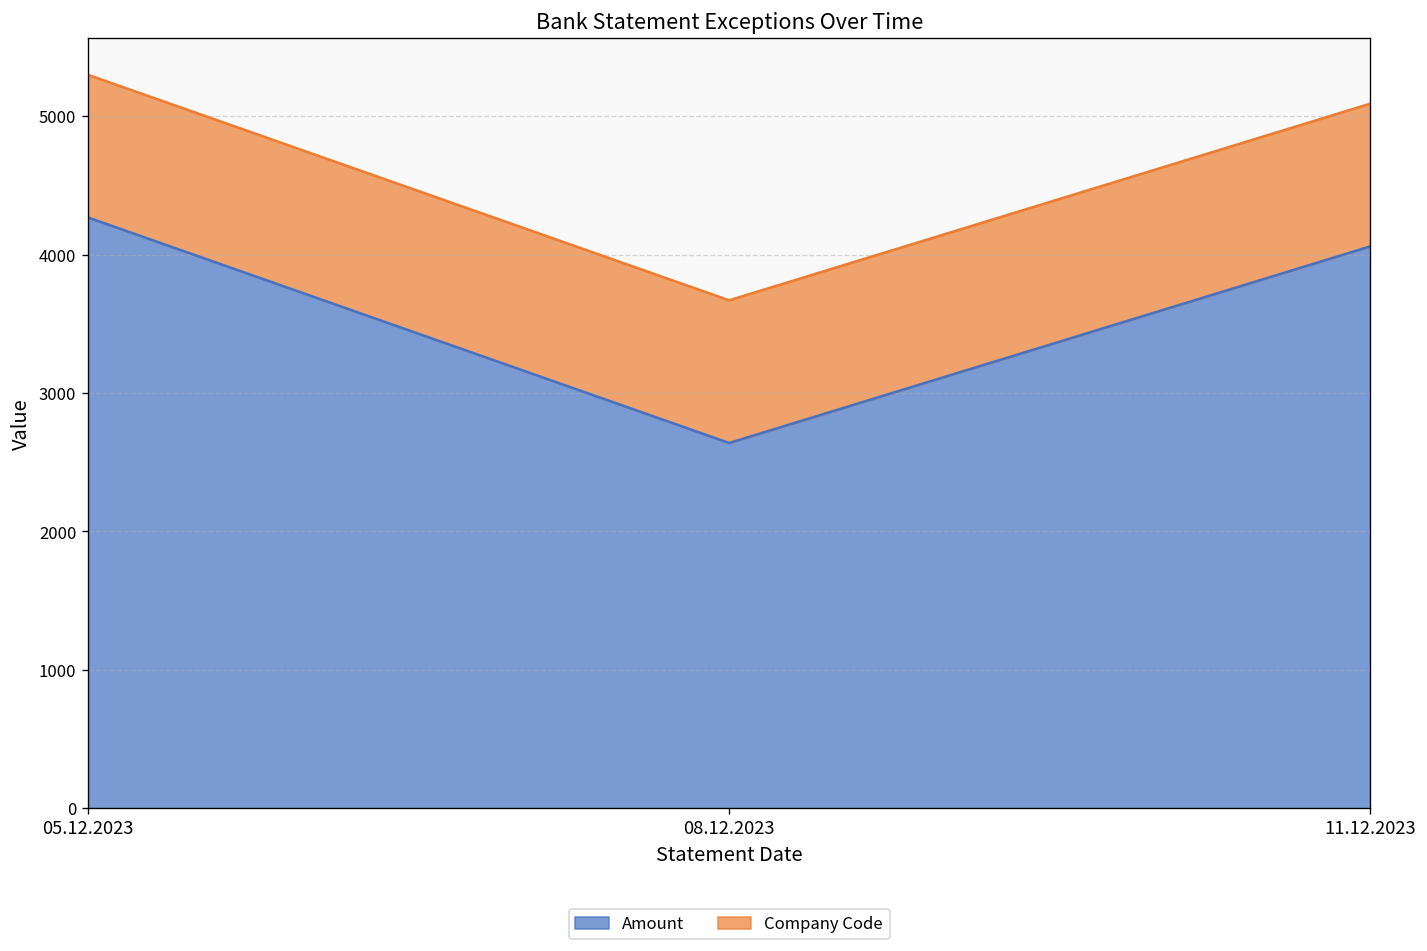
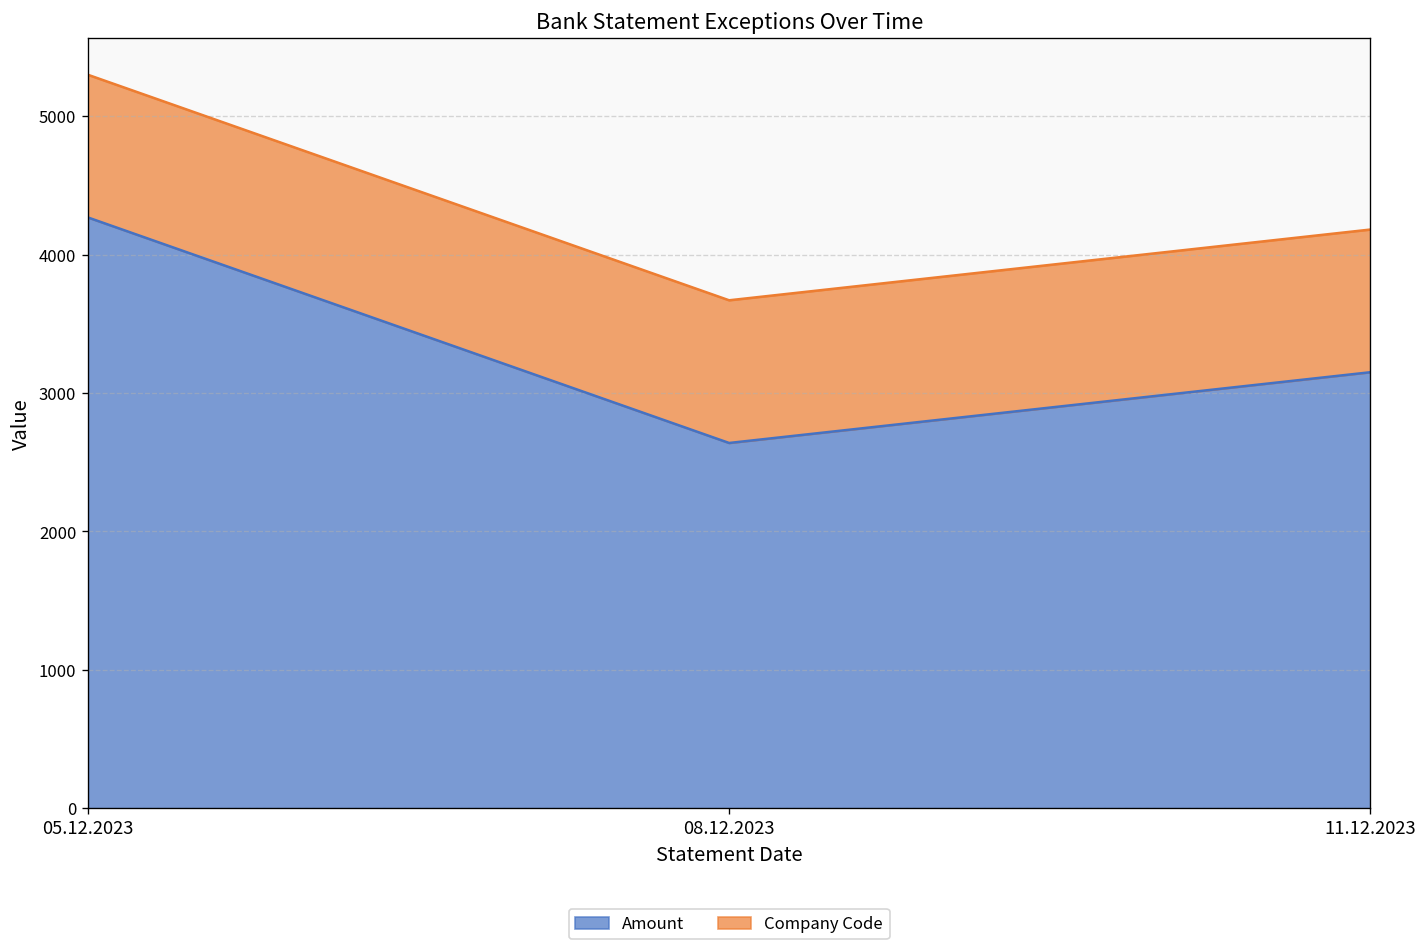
Amount, 11.12.2023: 4060 -> 3150
